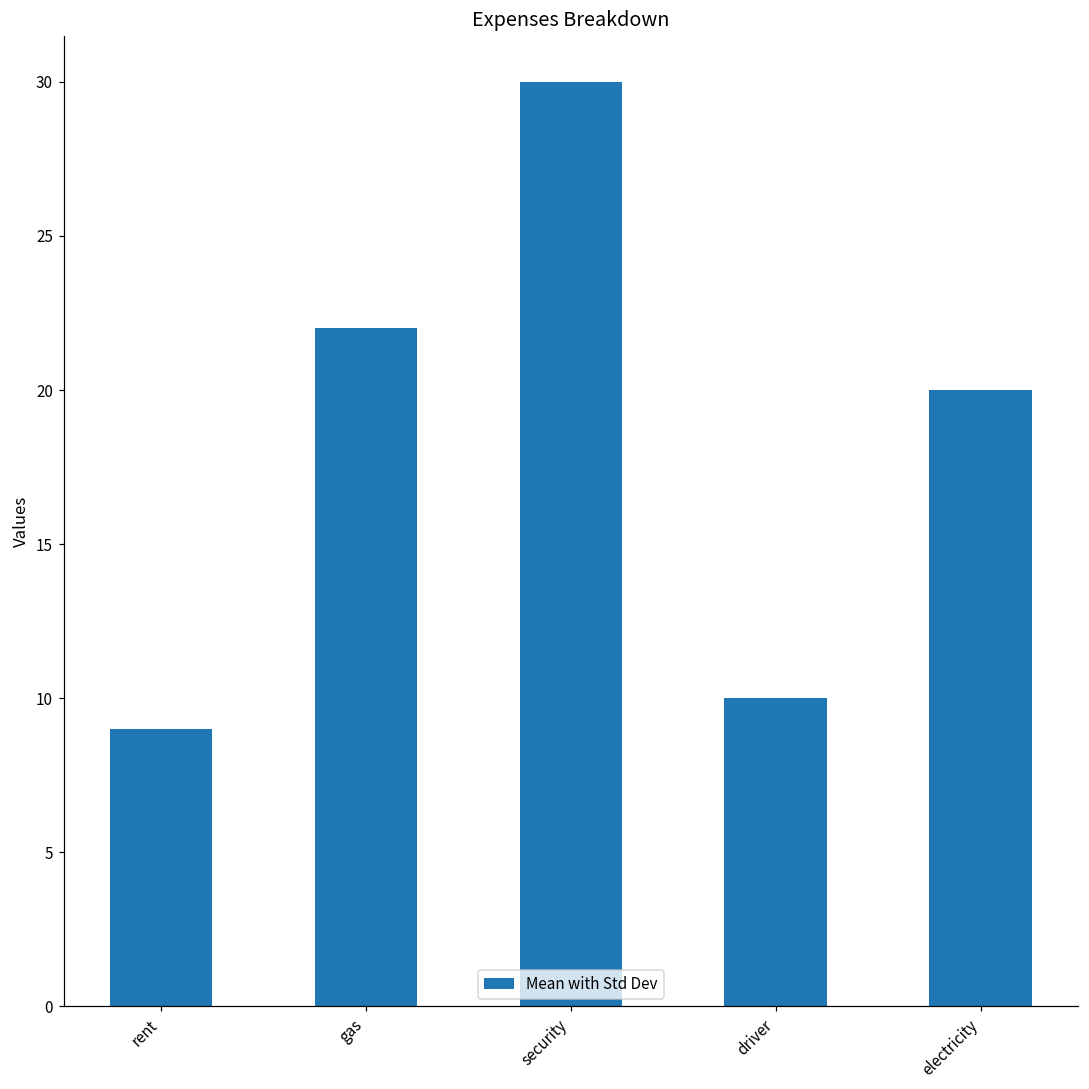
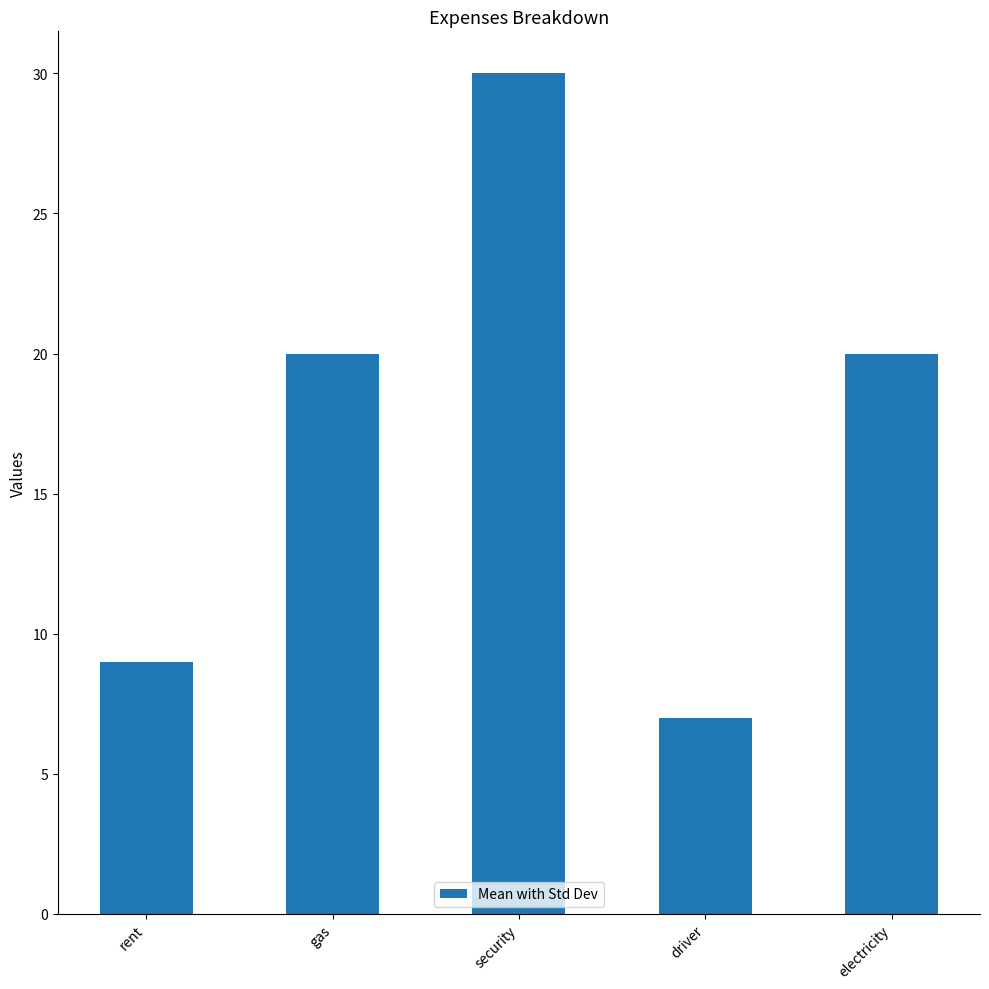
gas: 22 -> 20
driver: 10 -> 7
